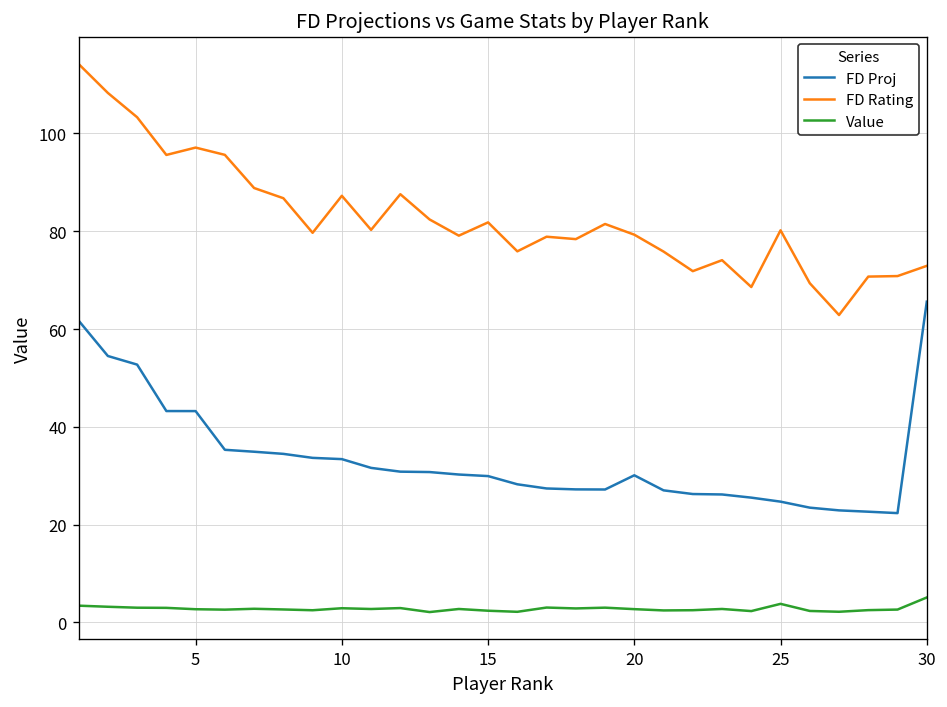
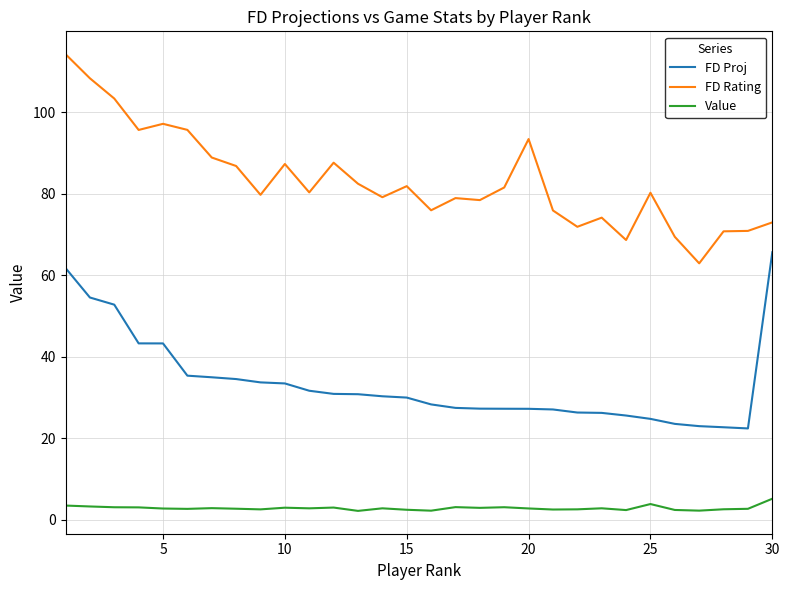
FD Proj, 20: 30 -> 27
FD Rating, 20: 79 -> 93
